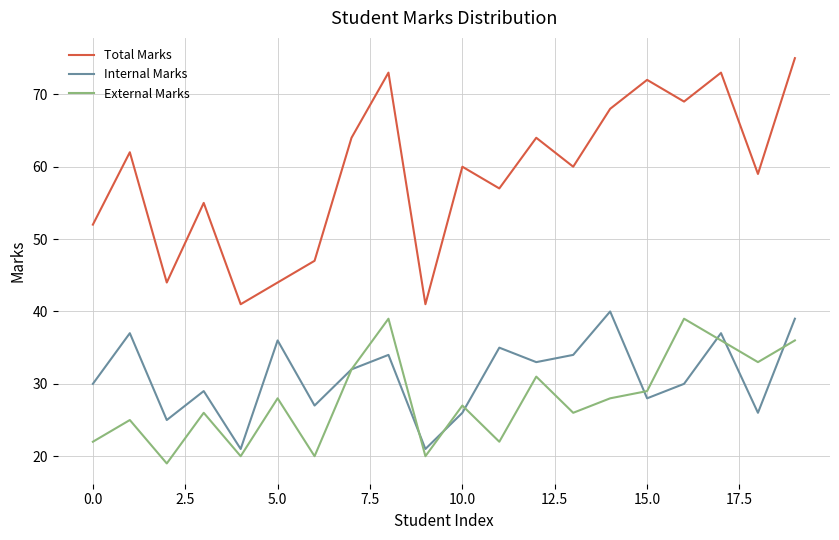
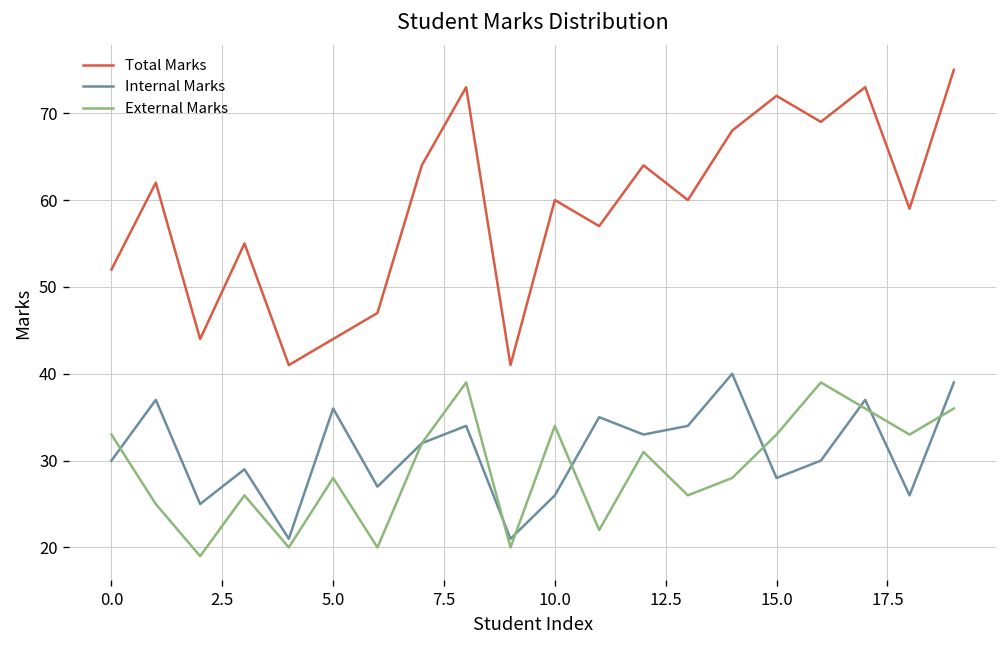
External Marks, 0.0: 22 -> 33
External Marks, 10.0: 27 -> 34
External Marks, 15.0: 29 -> 33
